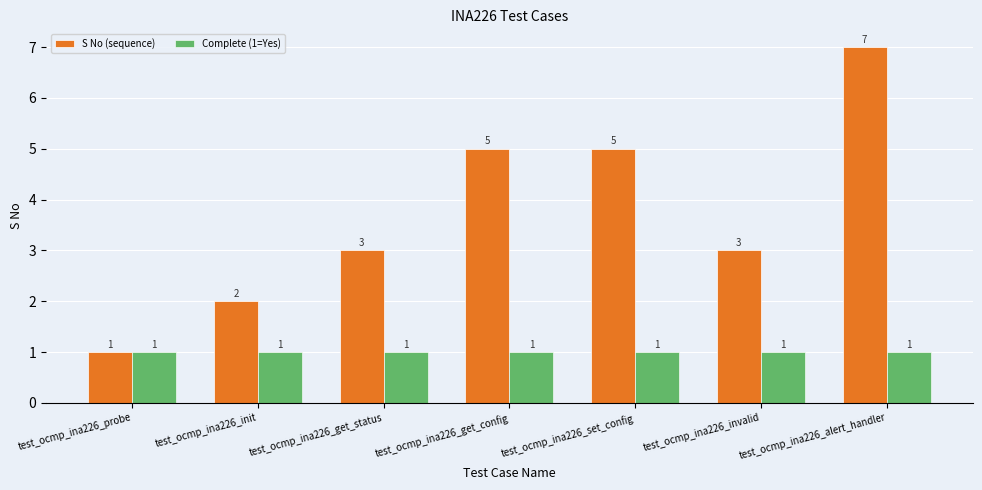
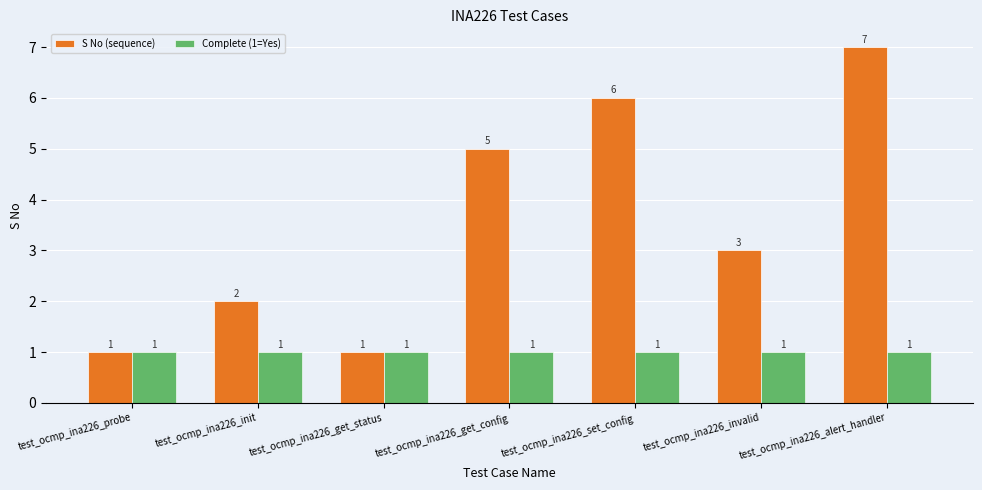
S No (sequence), test_ocmp_ina226_get_status: 3 -> 1
S No (sequence), test_ocmp_ina226_set_config: 5 -> 6
